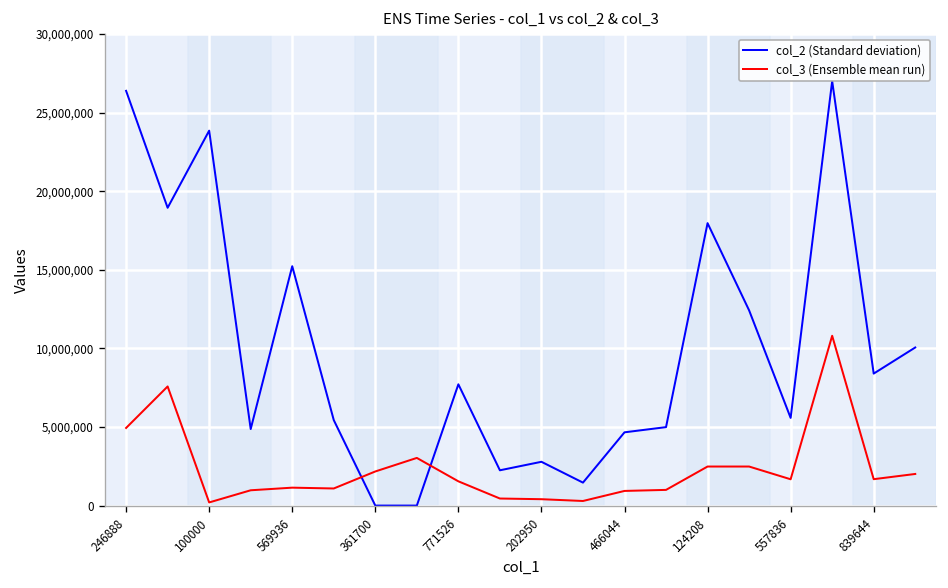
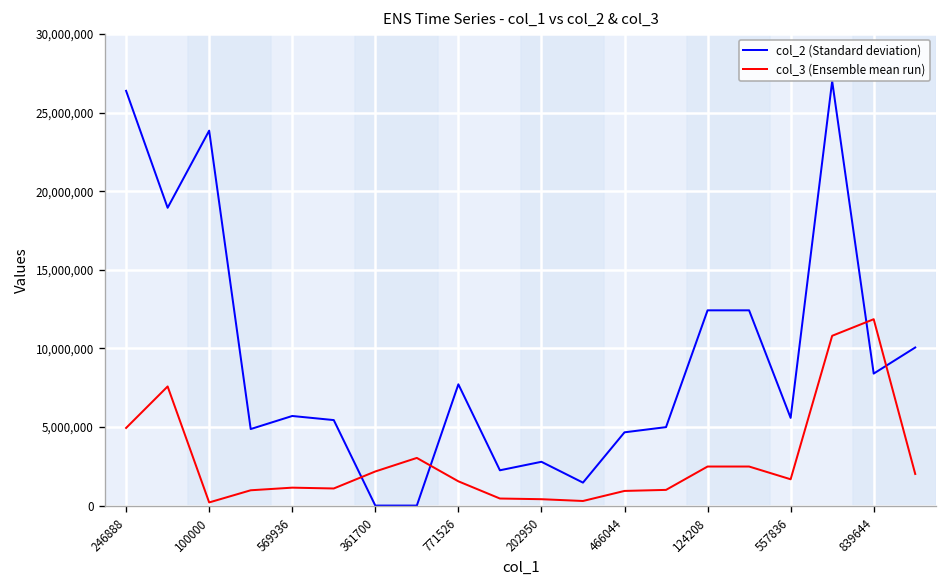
col_2 (Standard deviation), 569936: 15,200,000 -> 5,700,000
col_2 (Standard deviation), 124208: 18,000,000 -> 12,400,000
col_3 (Ensemble mean run), 839644: 1,700,000 -> 11,900,000
